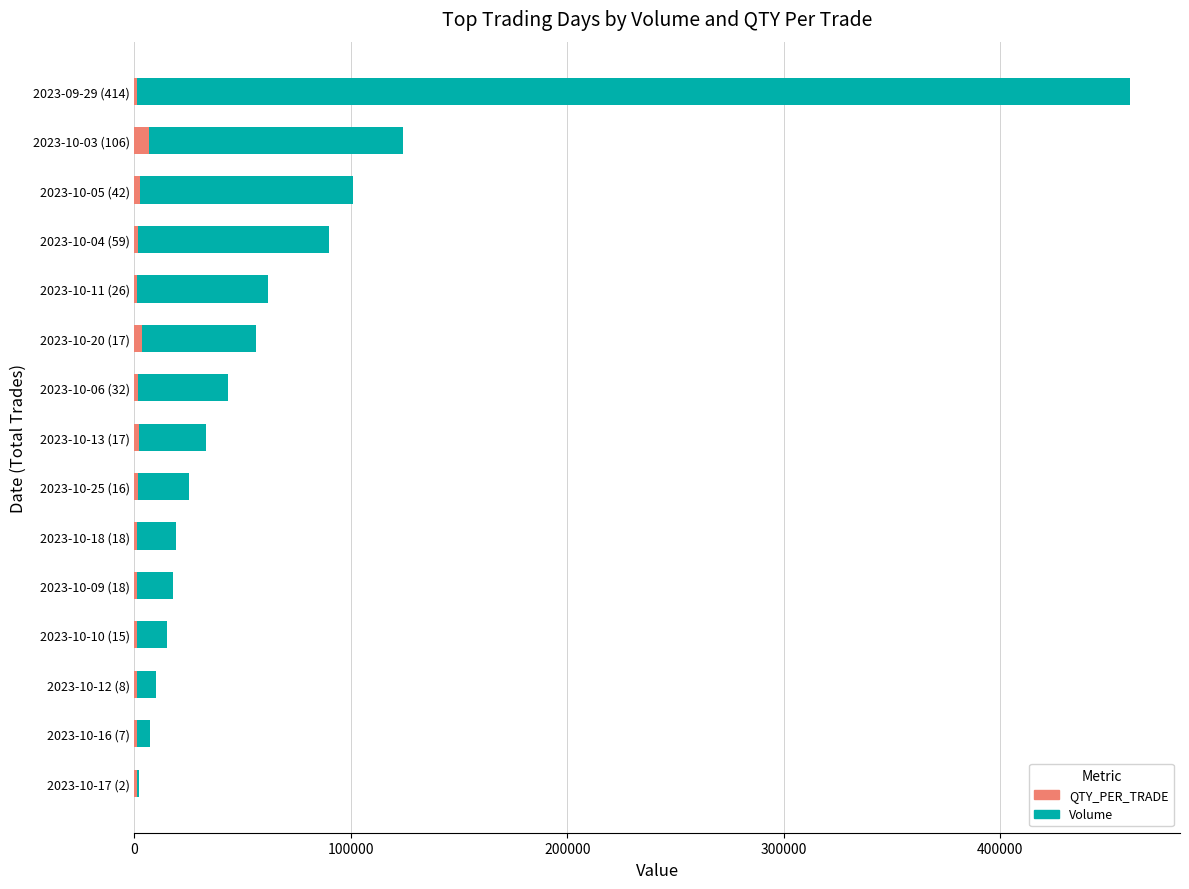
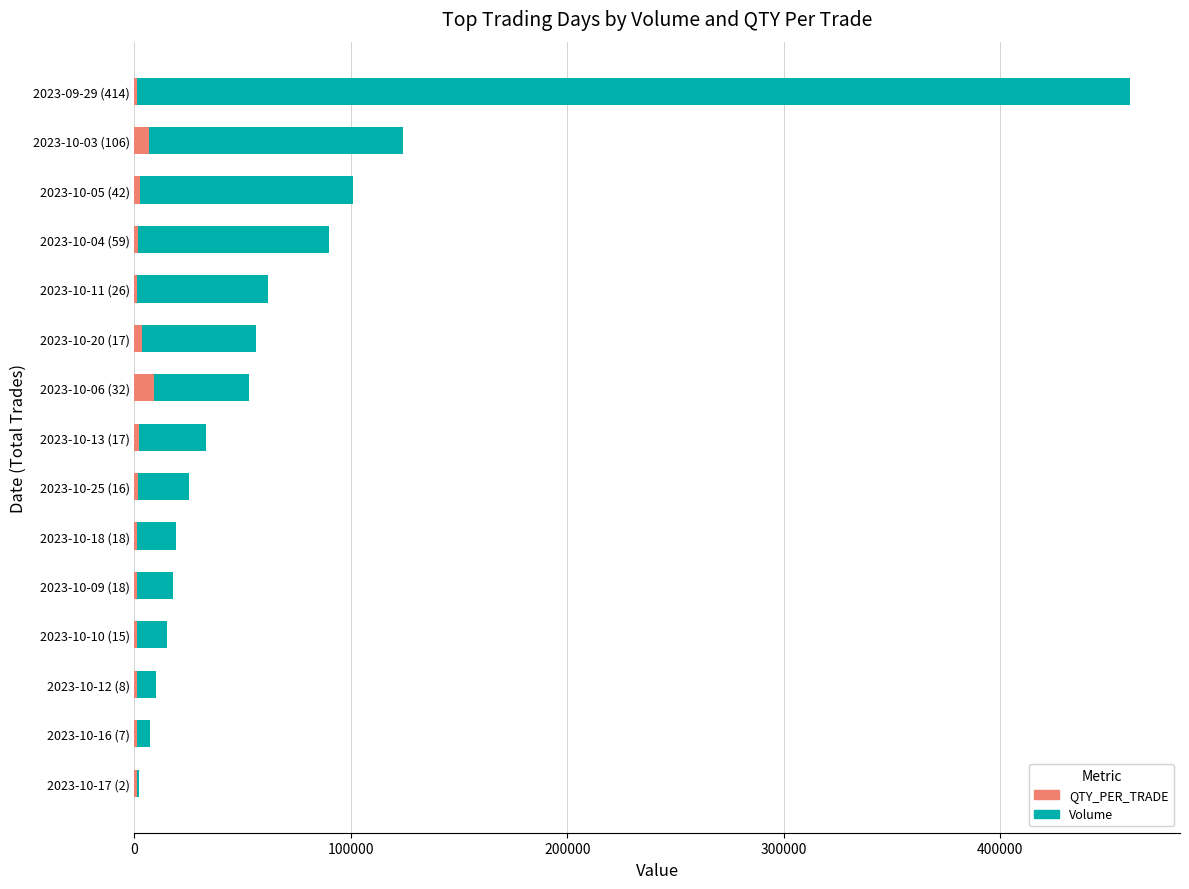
Volume, 2023-10-06 (32): 43000 -> 53000
QTY_PER_TRADE, 2023-10-06 (32): 2000 -> 9000
